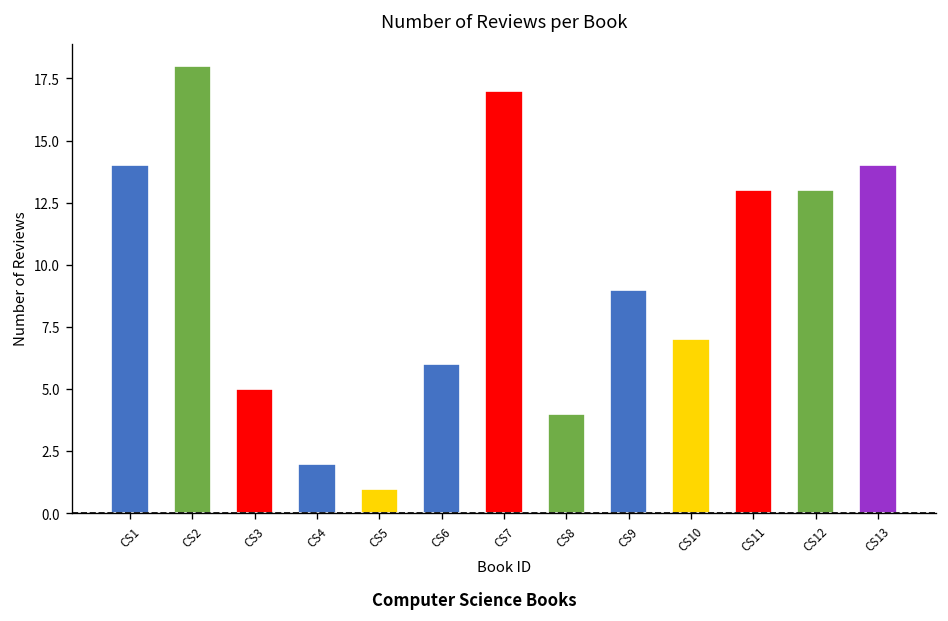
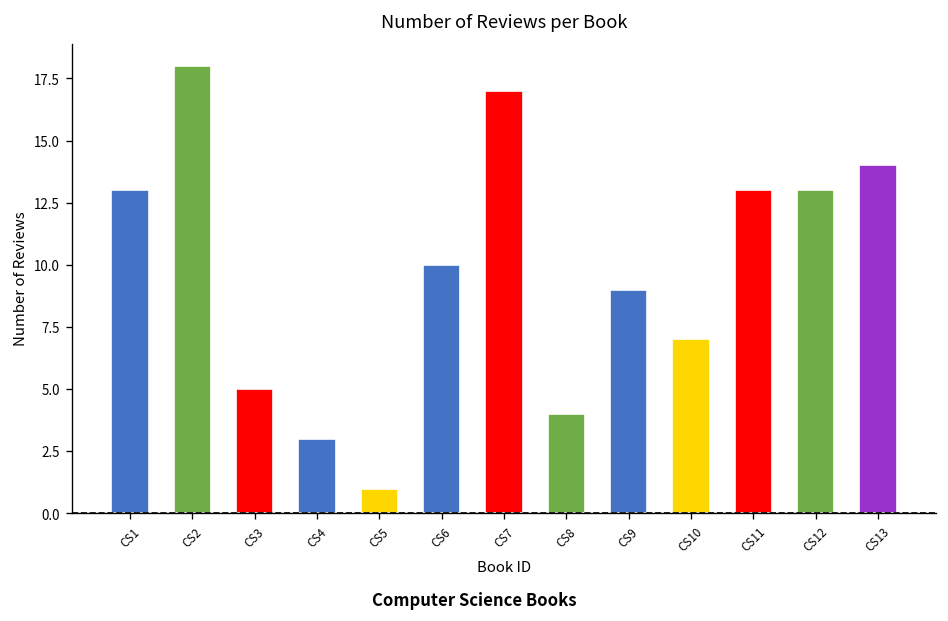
CS1: 14 -> 13
CS4: 2 -> 3
CS6: 6 -> 10
